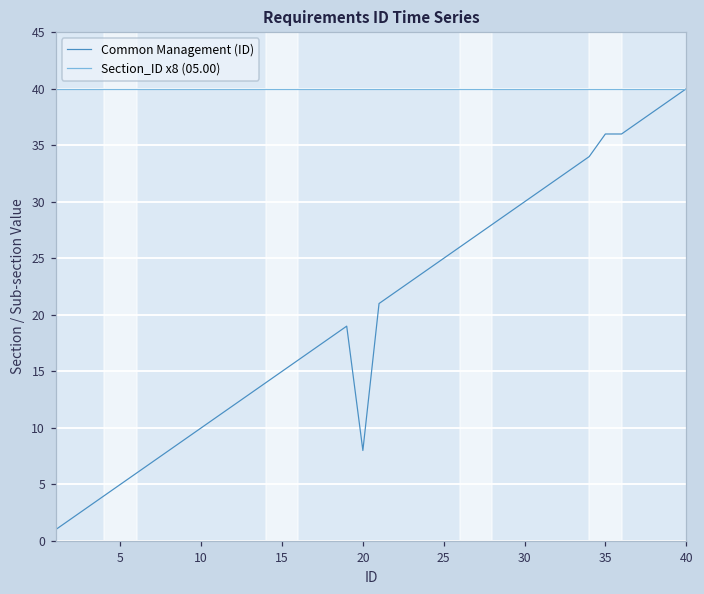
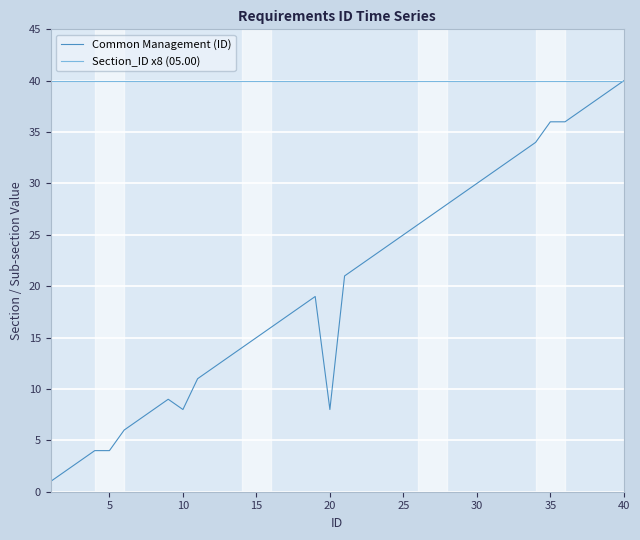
Common Management (ID), 5: 5 -> 4
Common Management (ID), 10: 10 -> 8
